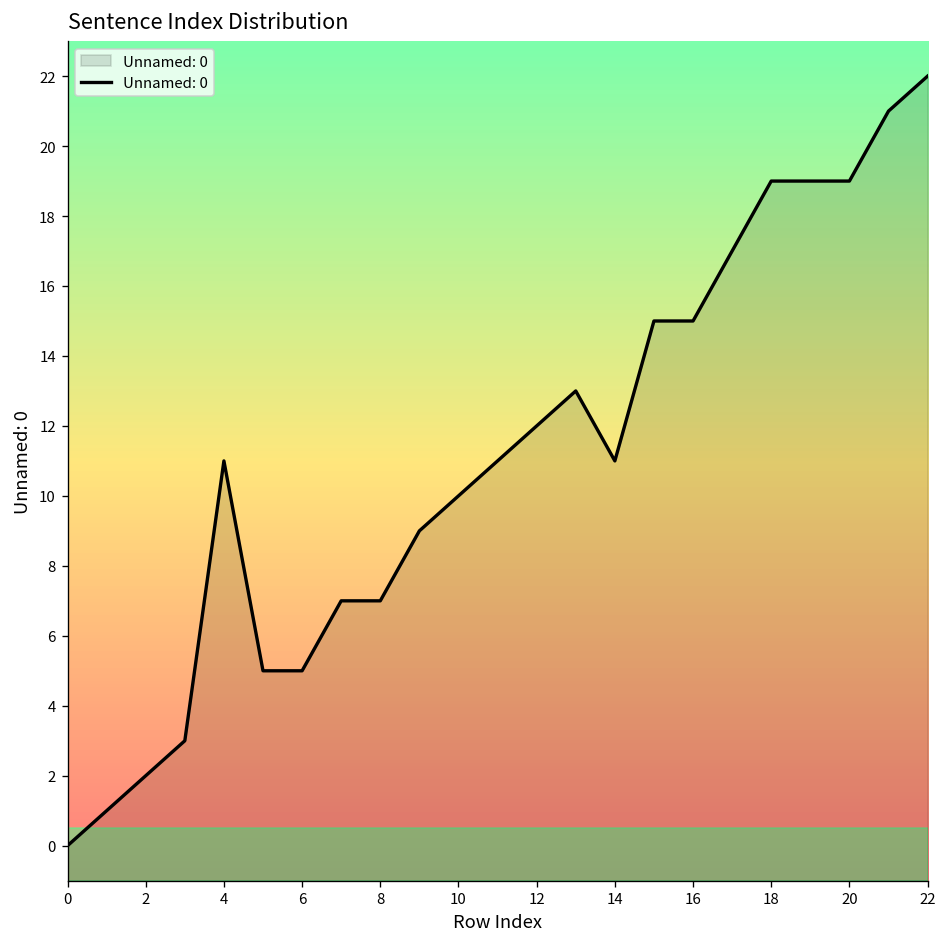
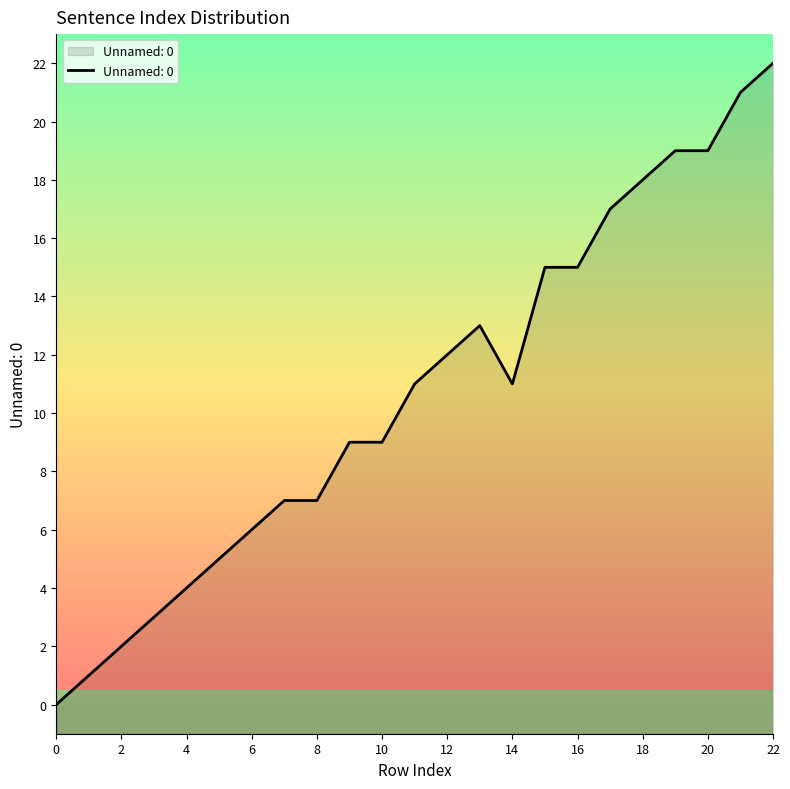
4: 11 -> 4
6: 5 -> 6
10: 10 -> 9
18: 19 -> 18
